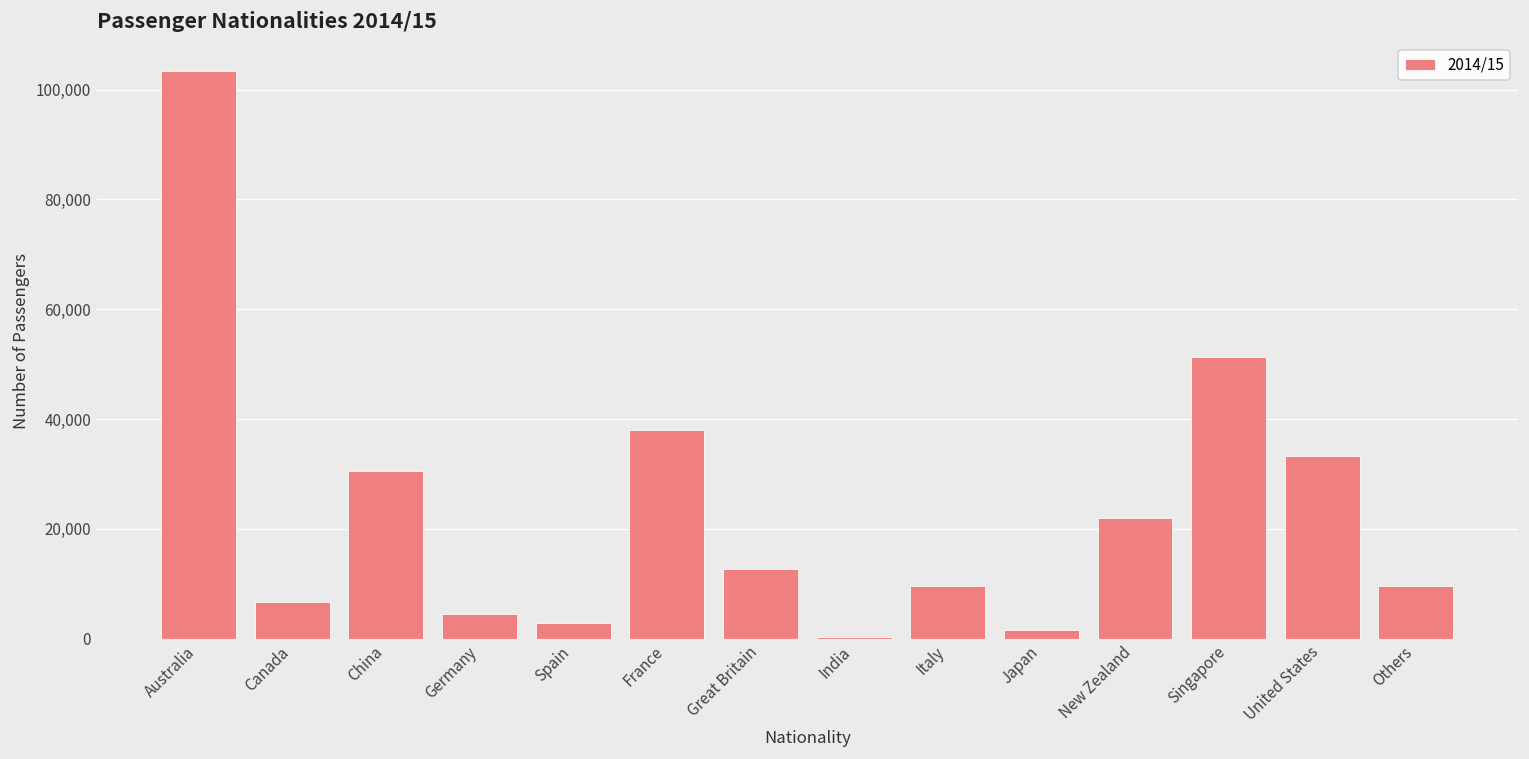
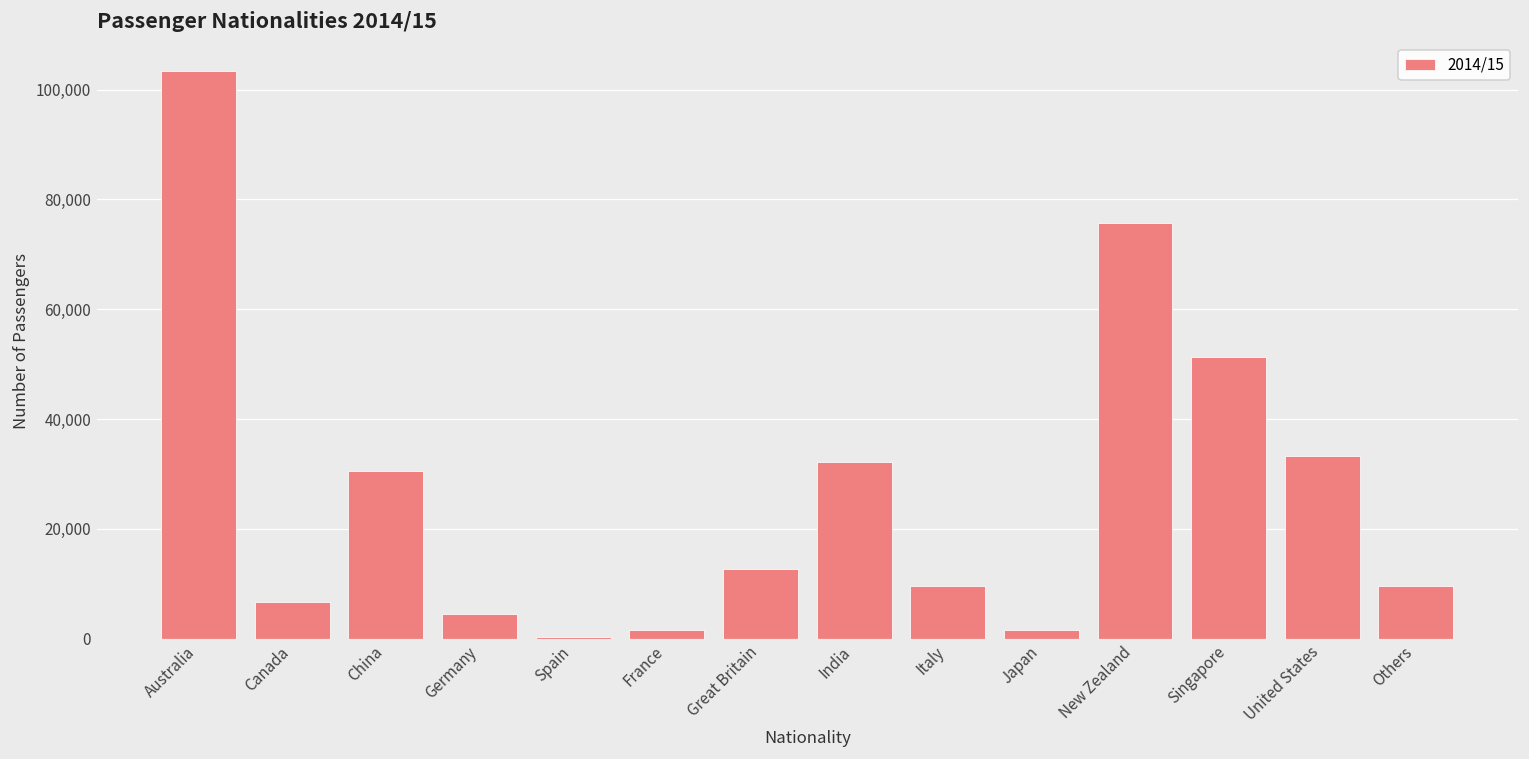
Spain: 3,000 -> 0
France: 38,000 -> 2,000
India: 0 -> 32,000
New Zealand: 22,000 -> 76,000
